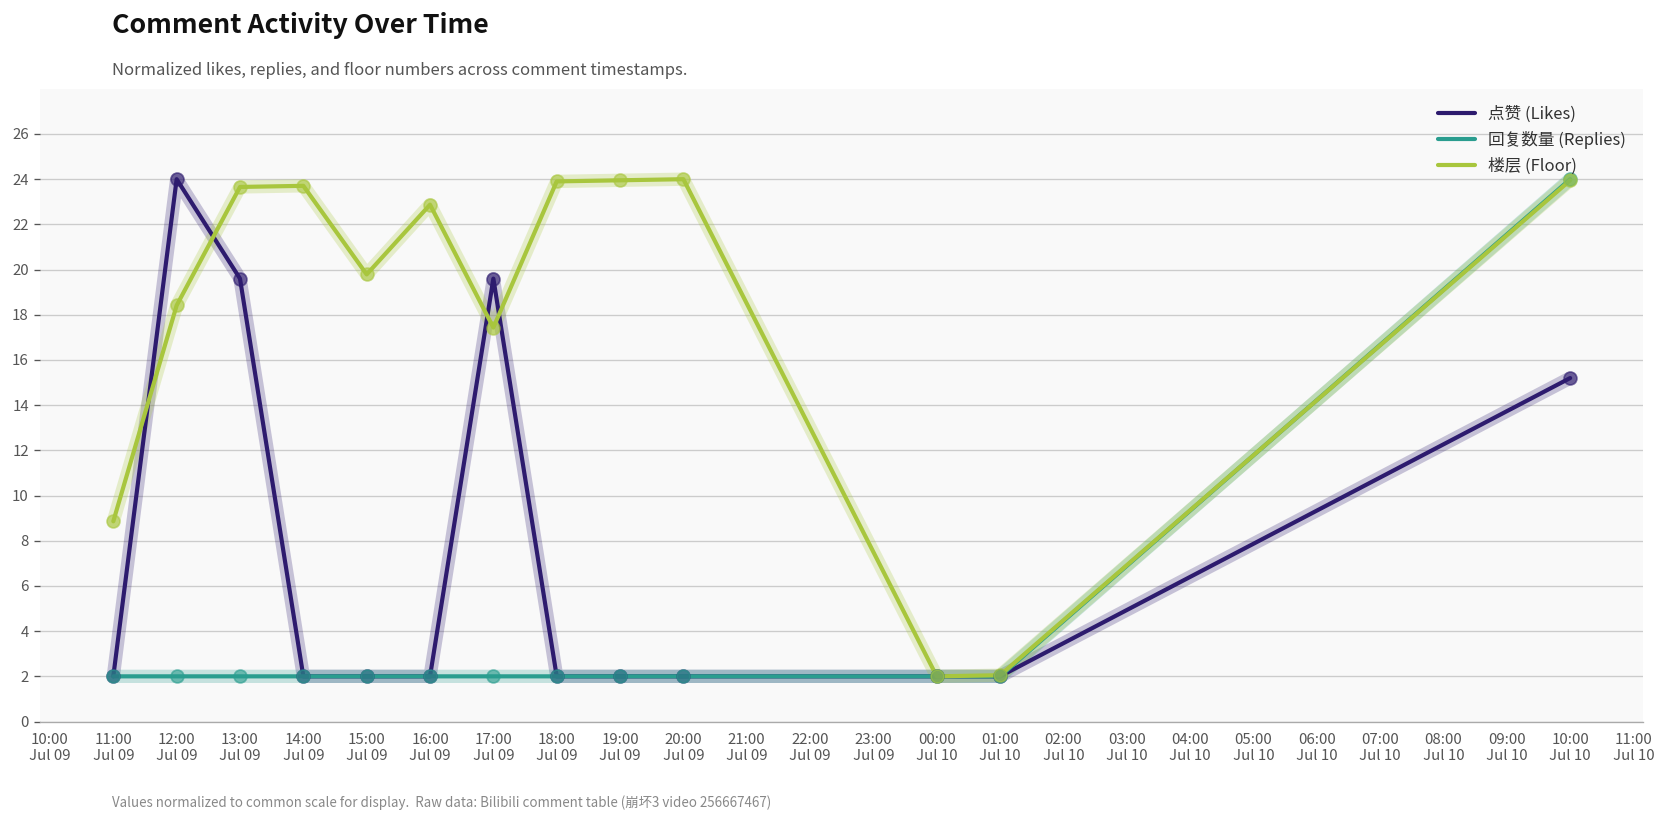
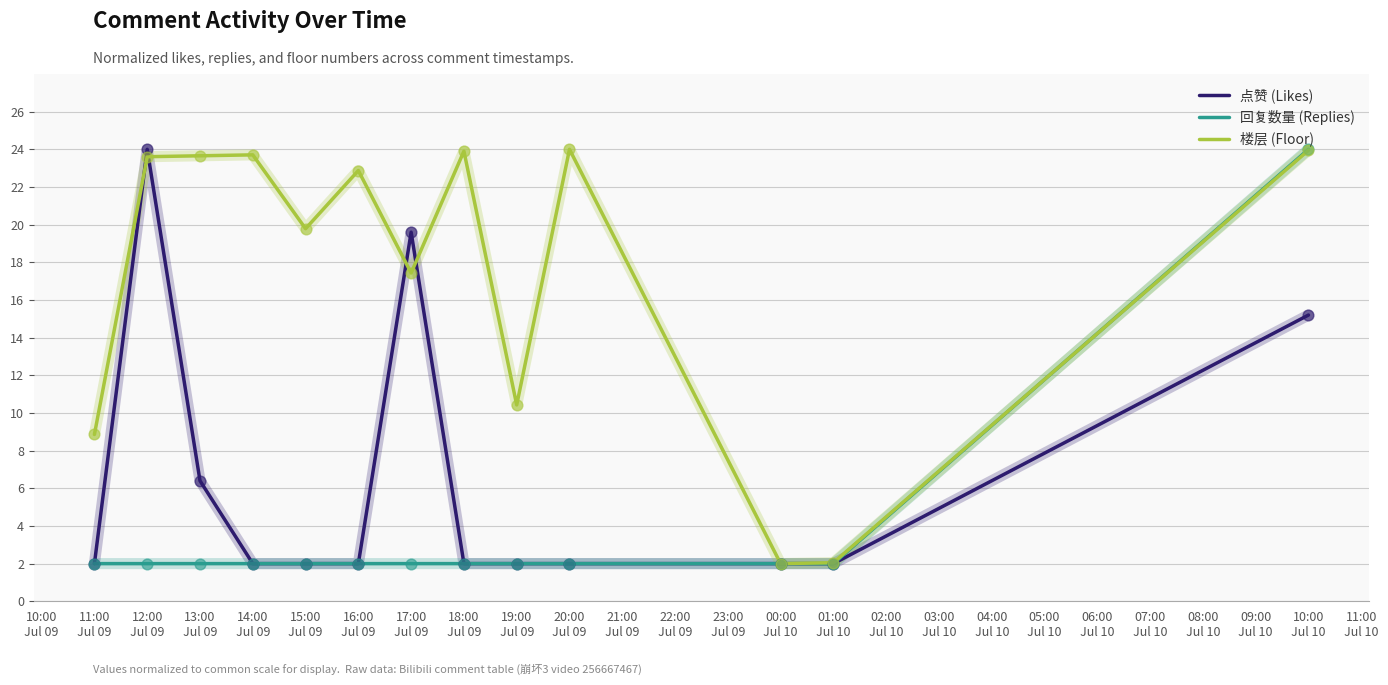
楼层 (Floor), 12:00 Jul 09: 18.4 -> 23.6
点赞 (Likes), 13:00 Jul 09: 19.6 -> 6.4
楼层 (Floor), 19:00 Jul 09: 24.0 -> 10.4
